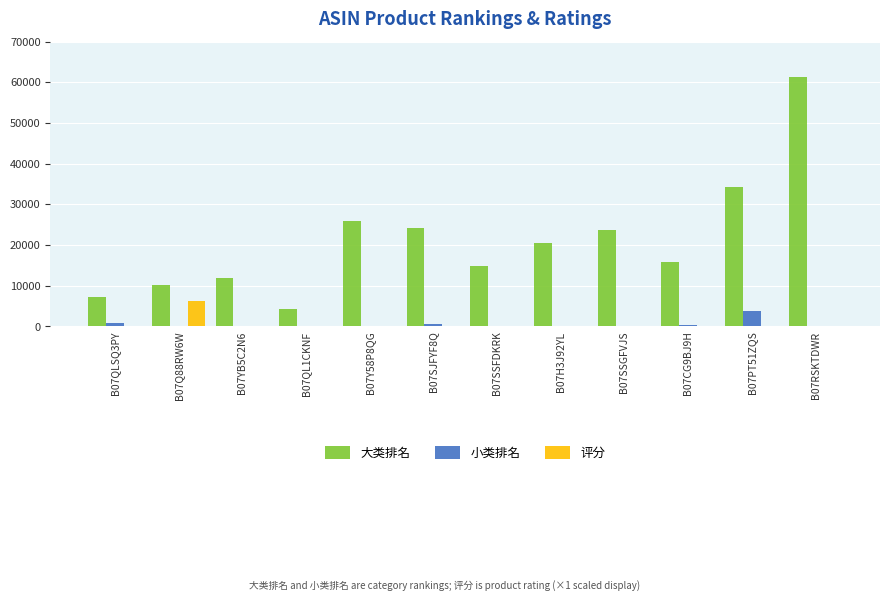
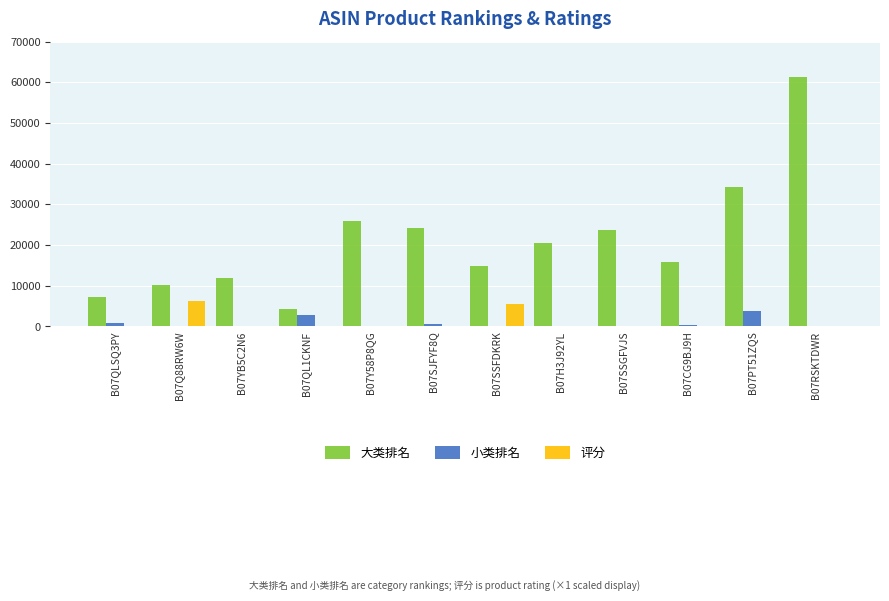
小类排名, B07QL1CKNF: 0 -> 3000
评分, B07SSFDKRK: 0 -> 5000
